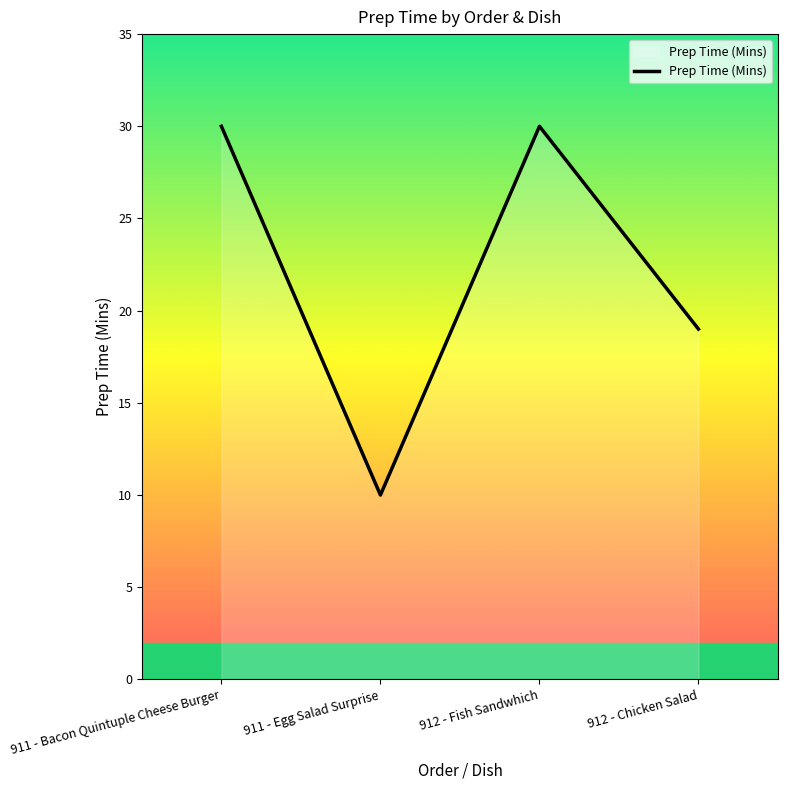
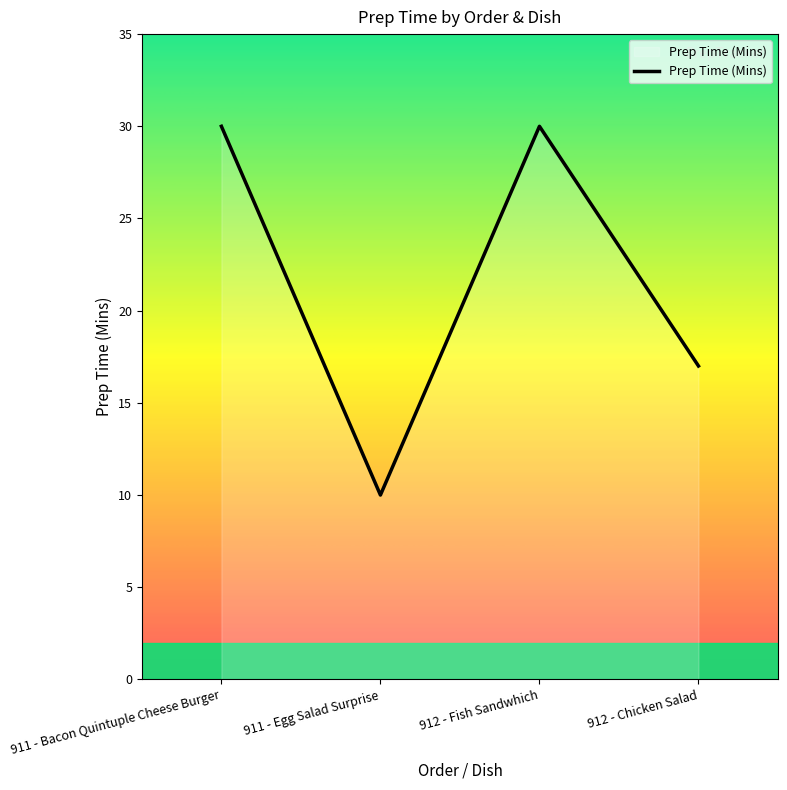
912 - Chicken Salad: 19 -> 17
